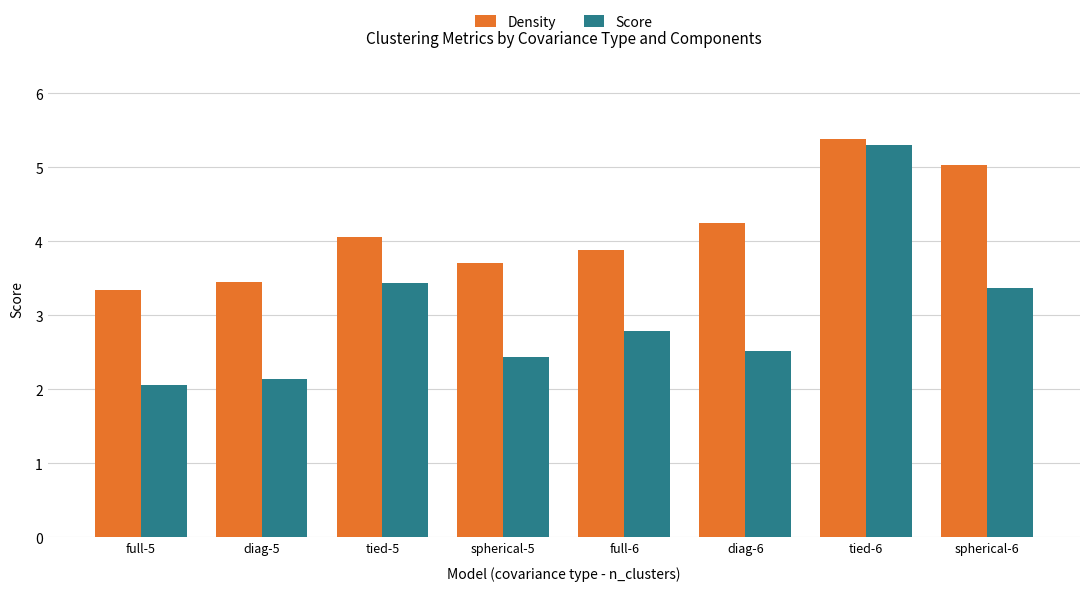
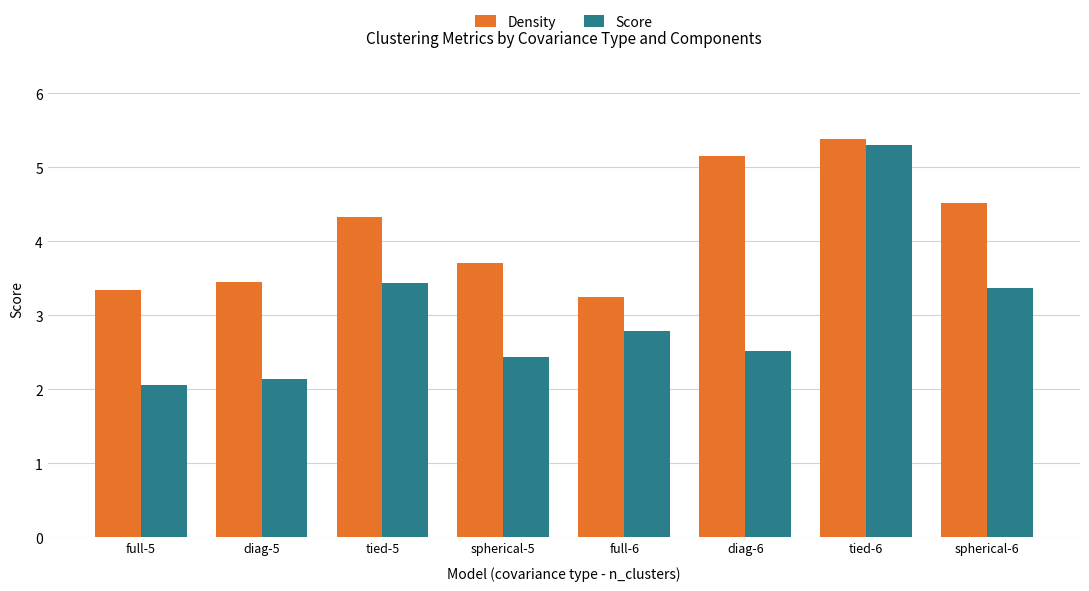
Density, tied-5: 4.1 -> 4.3
Density, full-6: 3.9 -> 3.2
Density, diag-6: 4.3 -> 5.2
Density, spherical-6: 5.0 -> 4.5
